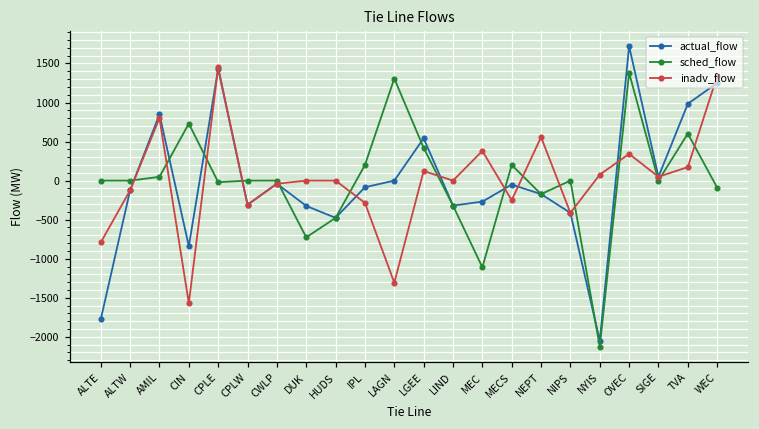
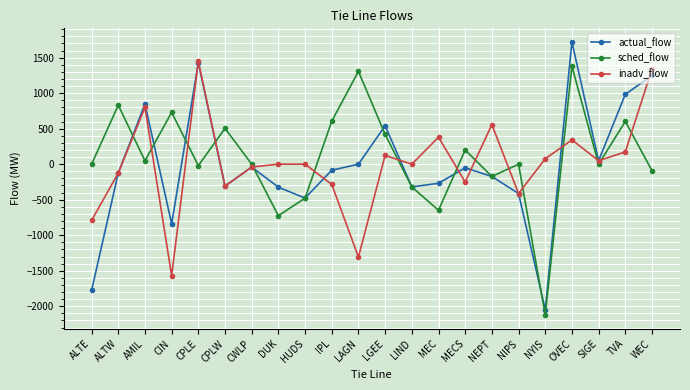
sched_flow, ALTW: 0 -> 800
sched_flow, CPLW: 0 -> 500
sched_flow, IPL: 200 -> 600
sched_flow, MEC: -1100 -> -600
